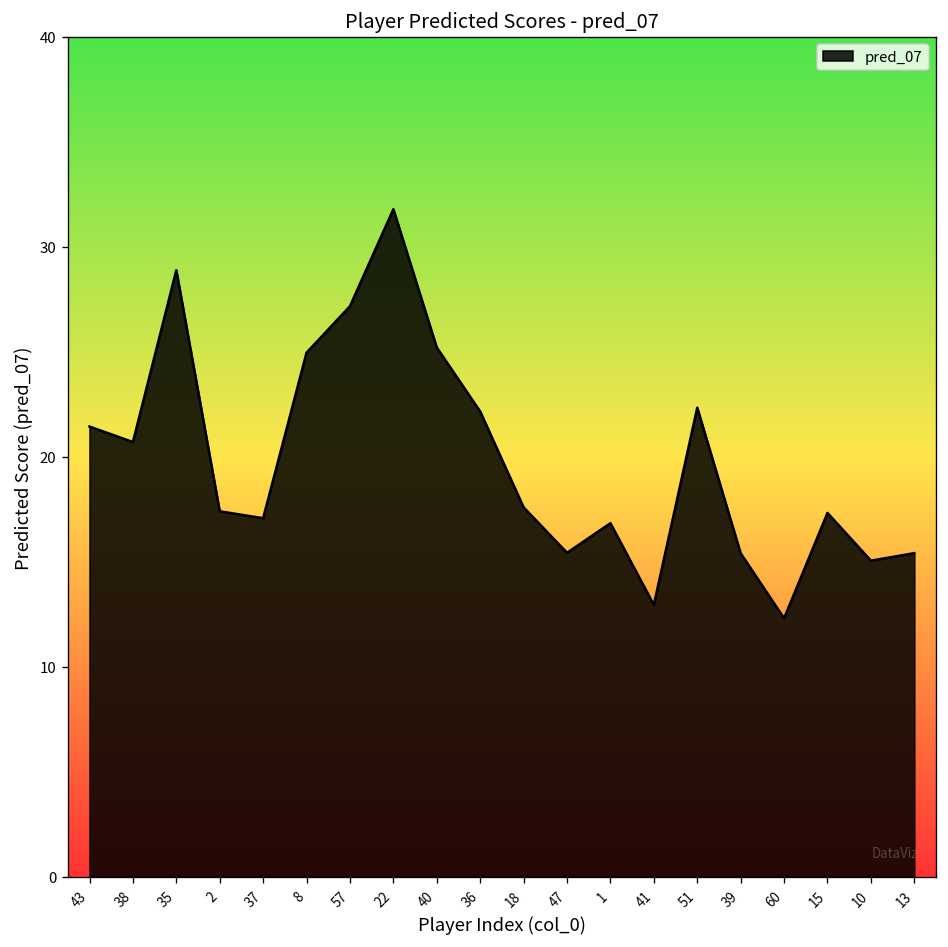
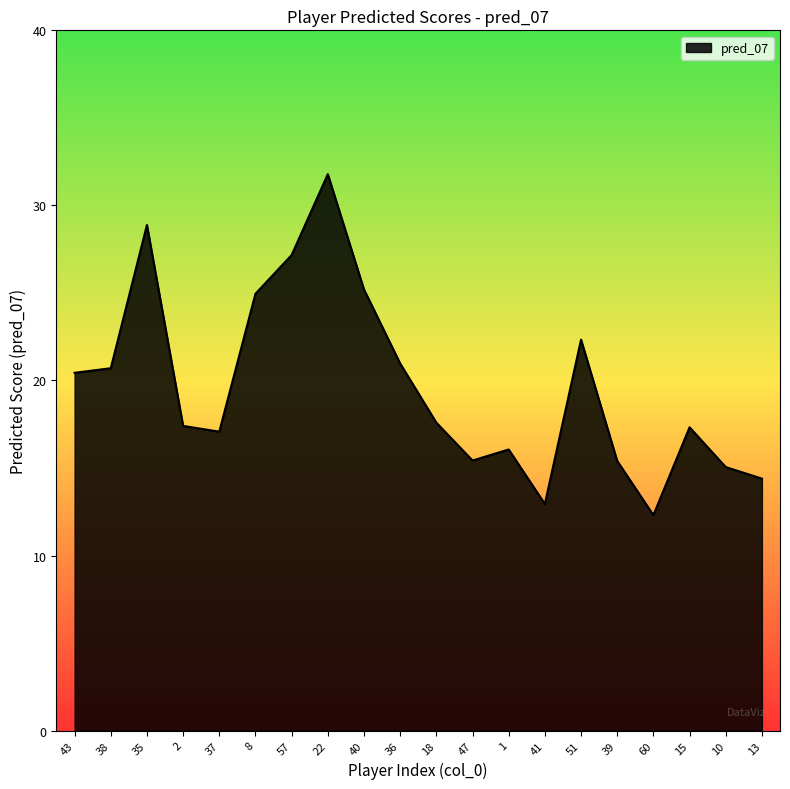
43: 21.4 -> 20.4
36: 22.2 -> 21.0
1: 16.8 -> 16.1
13: 15.4 -> 14.4
